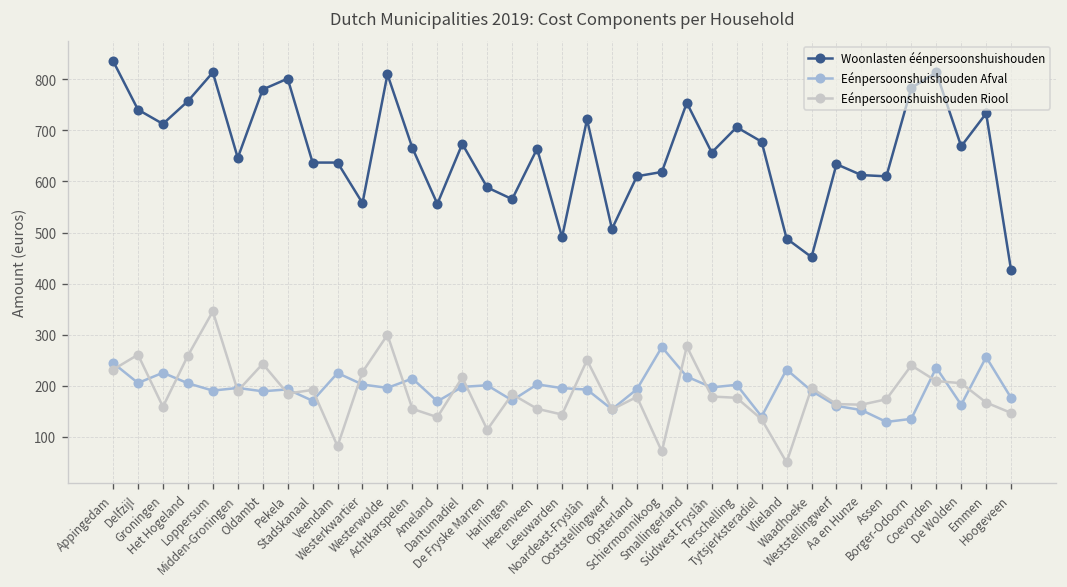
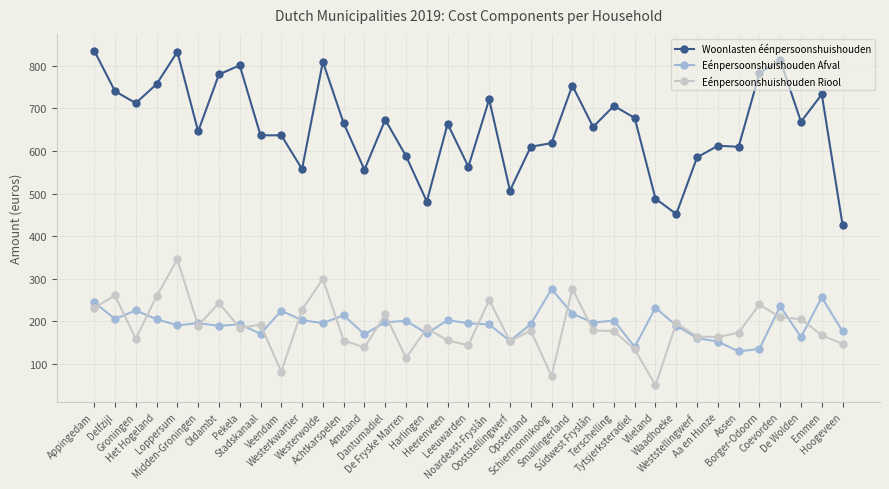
Woonlasten éénpersoonshuishouden, Loppersum: 810 -> 830
Woonlasten éénpersoonshuishouden, Harlingen: 570 -> 480
Woonlasten éénpersoonshuishouden, Leeuwarden: 490 -> 560
Woonlasten éénpersoonshuishouden, Weststellingwerf: 630 -> 590
